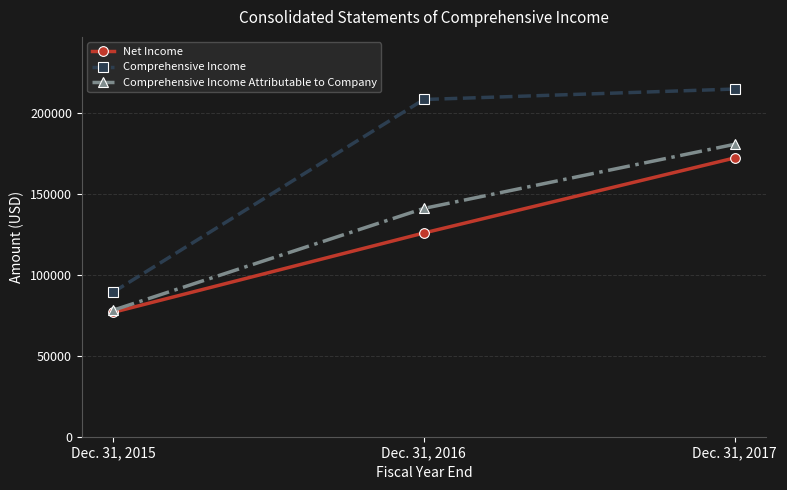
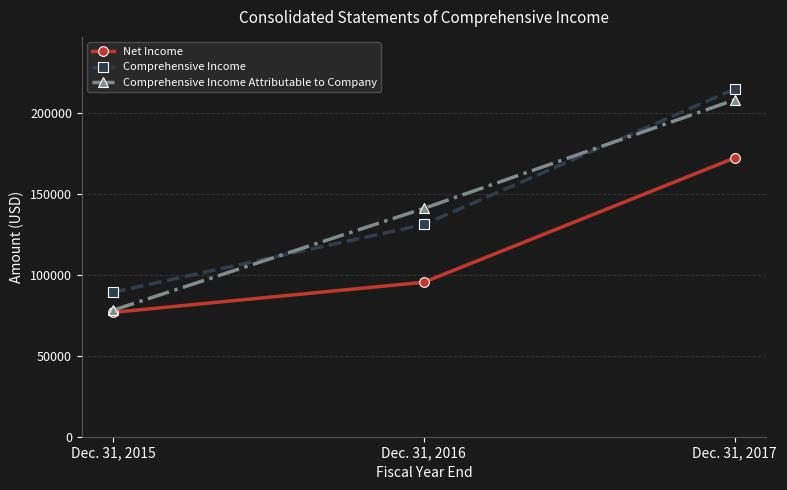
Net Income, Dec. 31, 2016: 126000 -> 95000
Comprehensive Income, Dec. 31, 2016: 208000 -> 131000
Comprehensive Income Attributable to Company, Dec. 31, 2017: 180000 -> 208000
